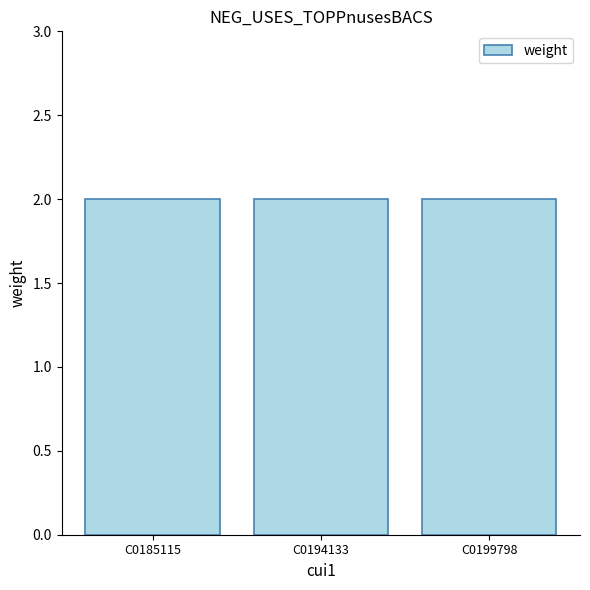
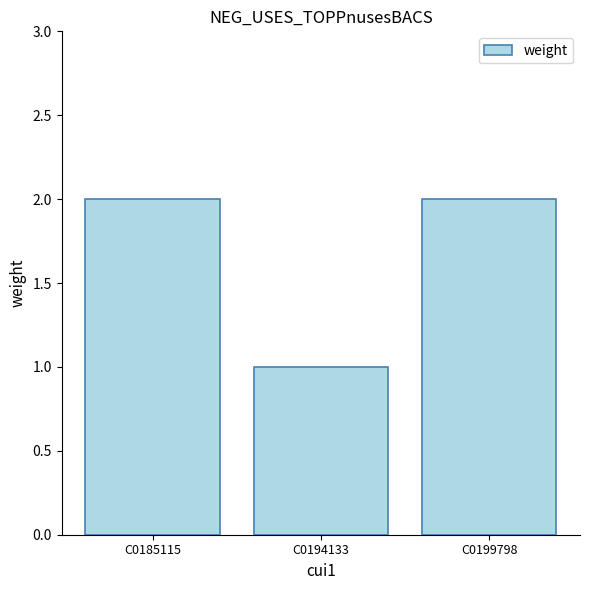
C0194133: 2 -> 1
